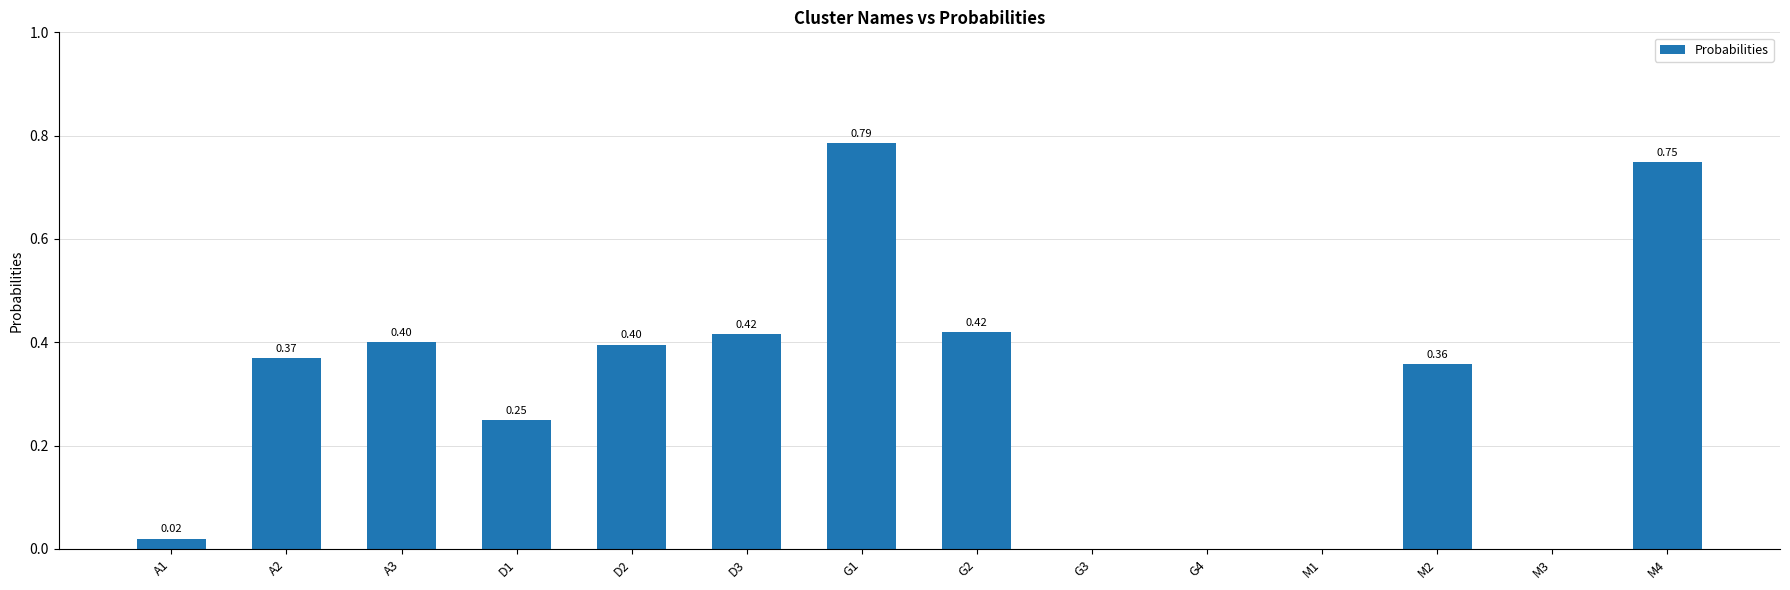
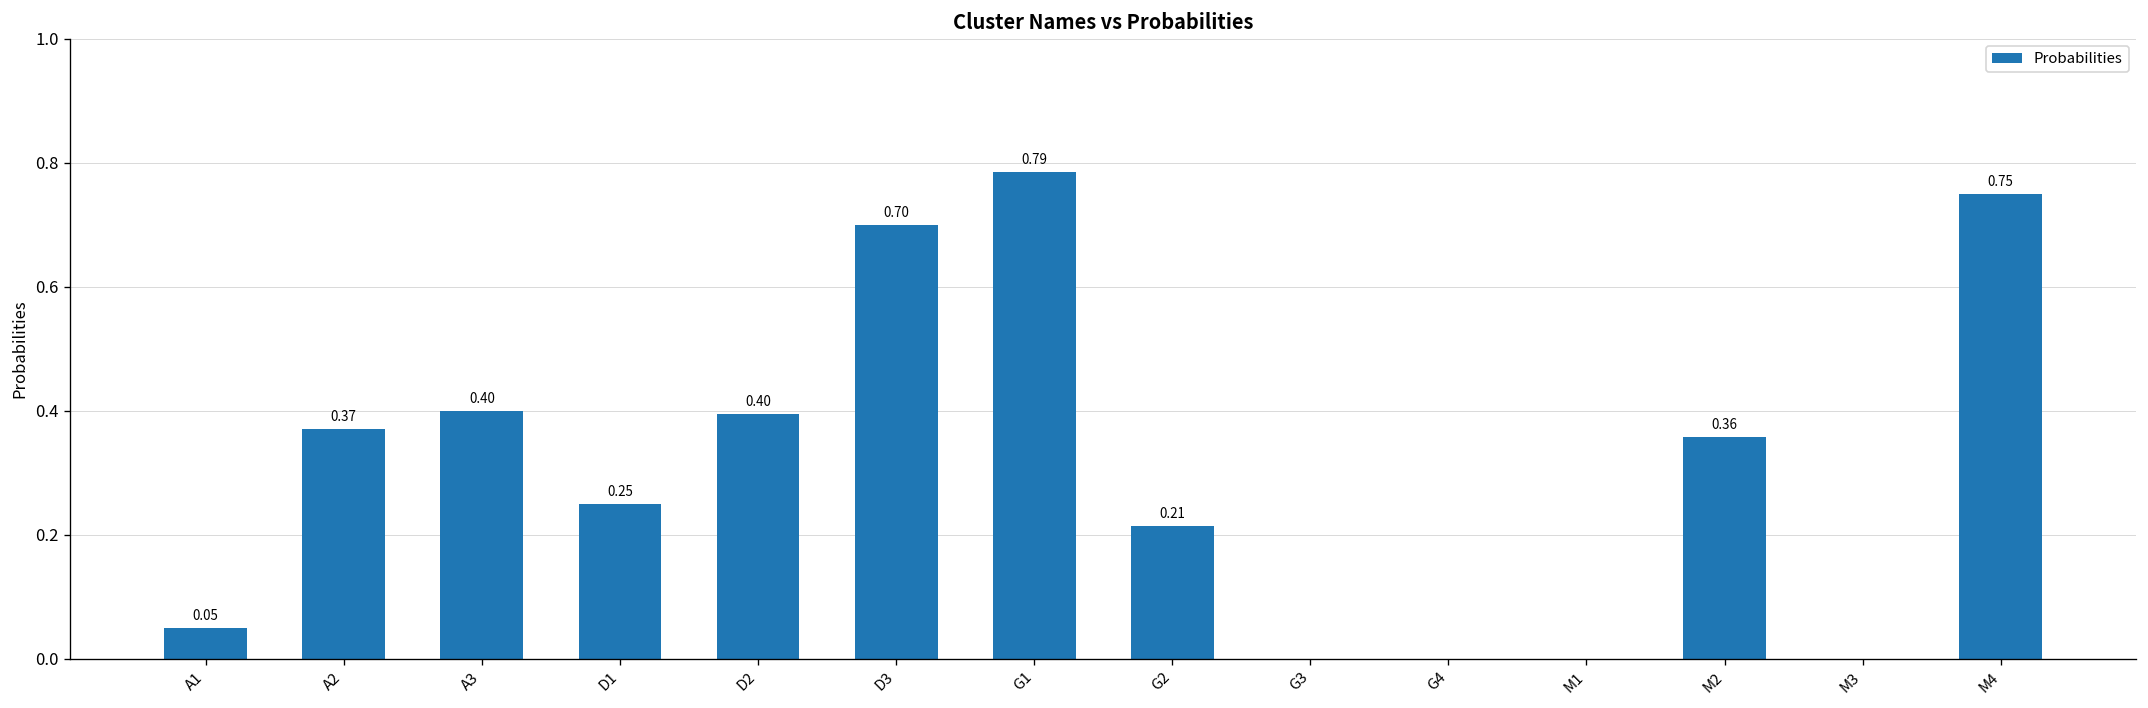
A1: 0.02 -> 0.05
D3: 0.42 -> 0.70
G2: 0.42 -> 0.21
